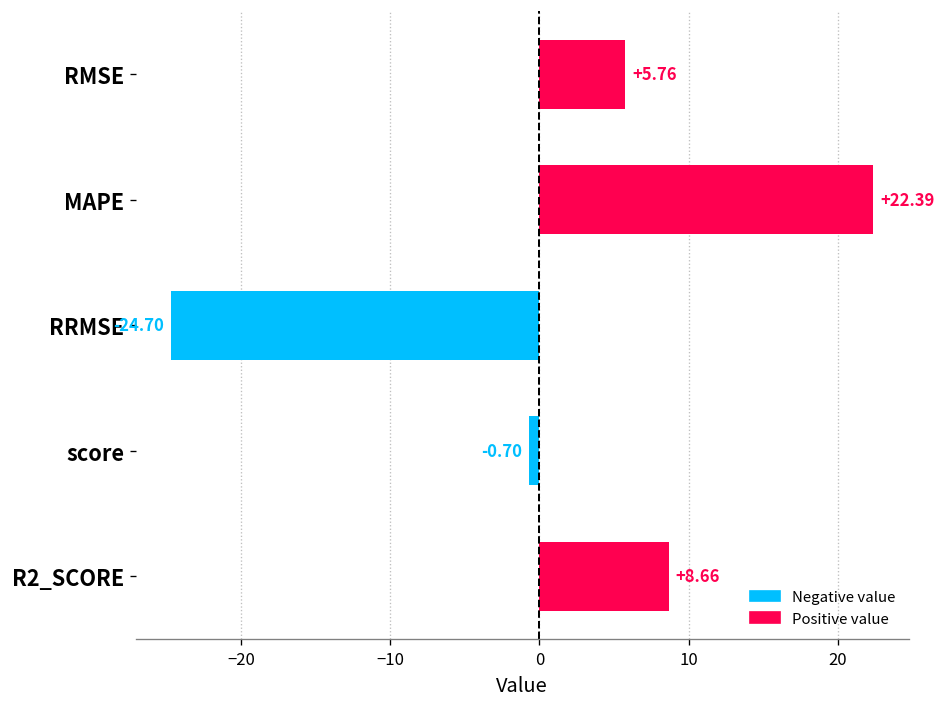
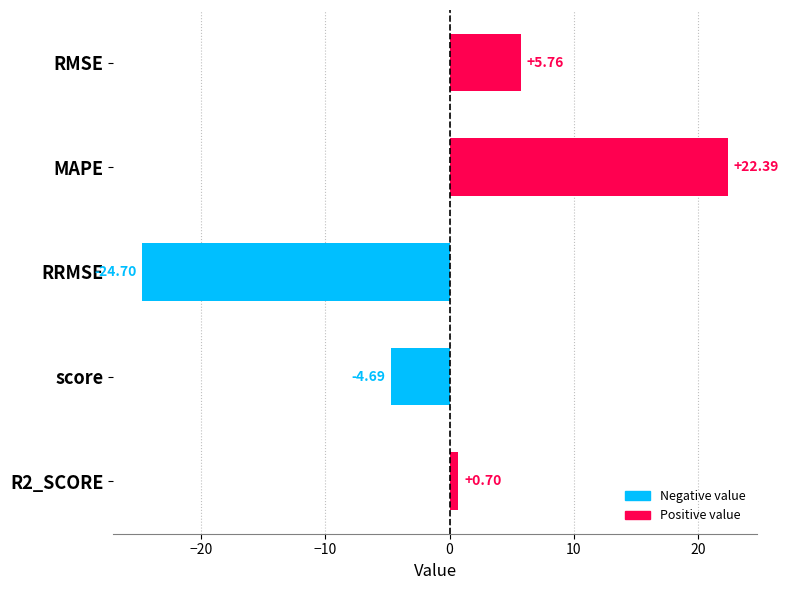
score: -0.70 -> -4.69
R2_SCORE: +8.66 -> +0.70
